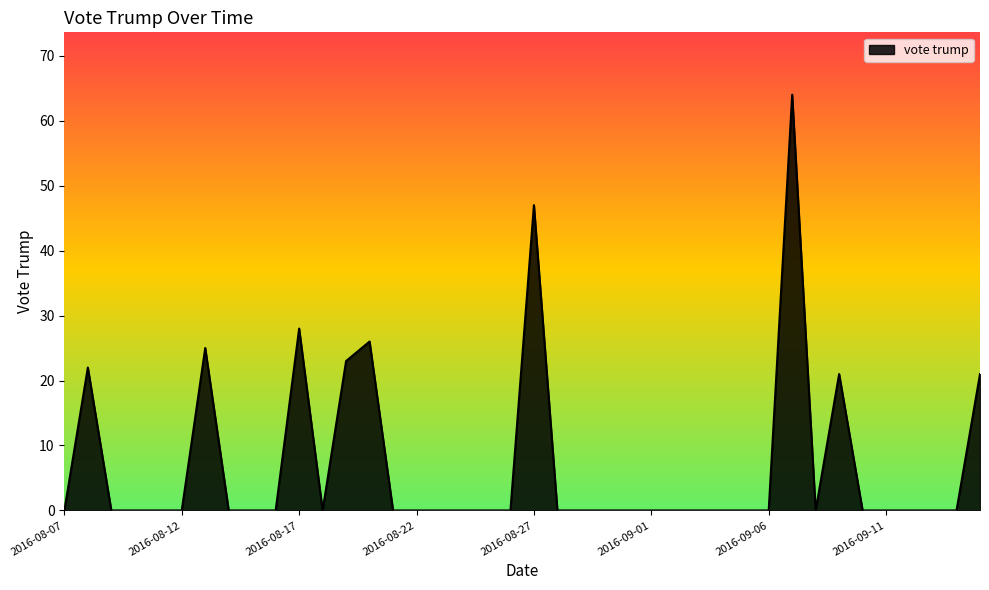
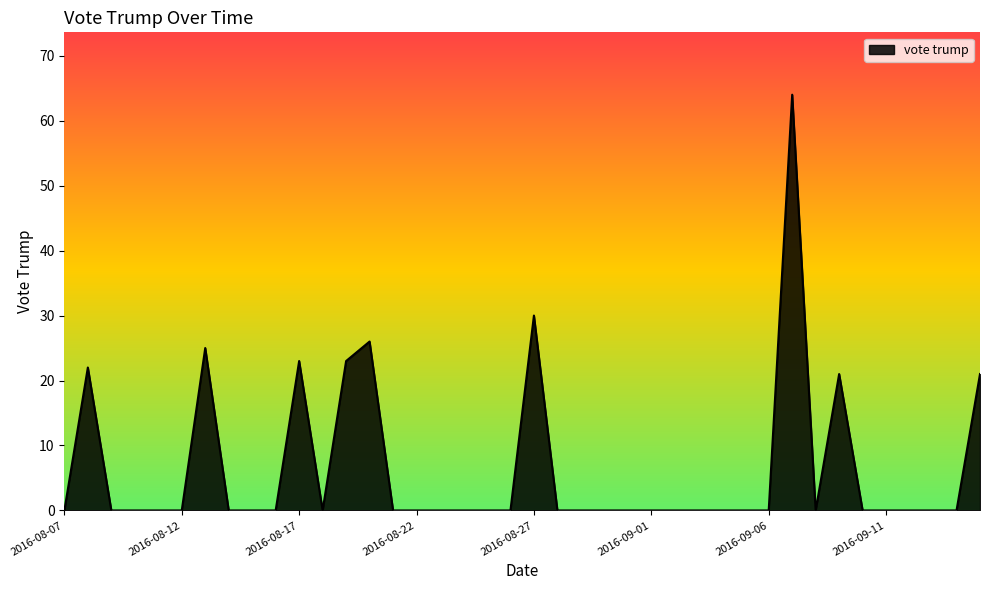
2016-08-17: 28 -> 23
2016-08-27: 47 -> 30
